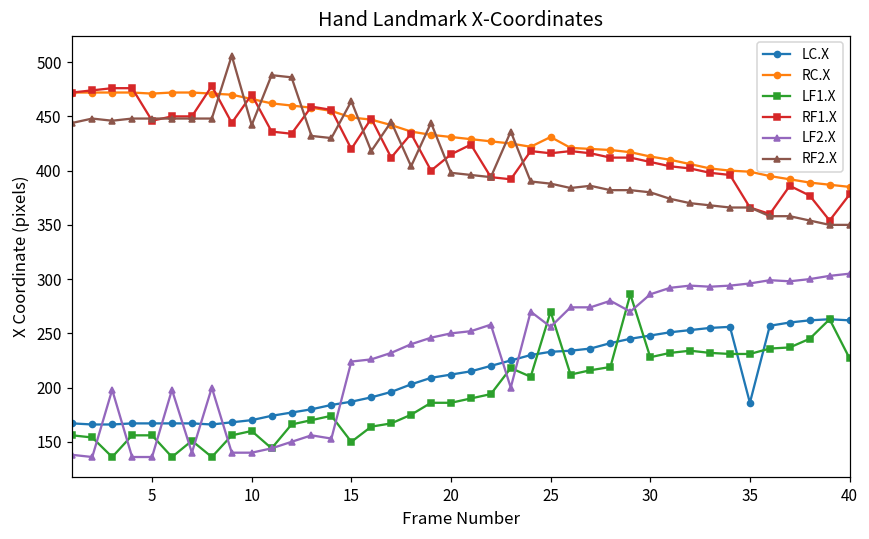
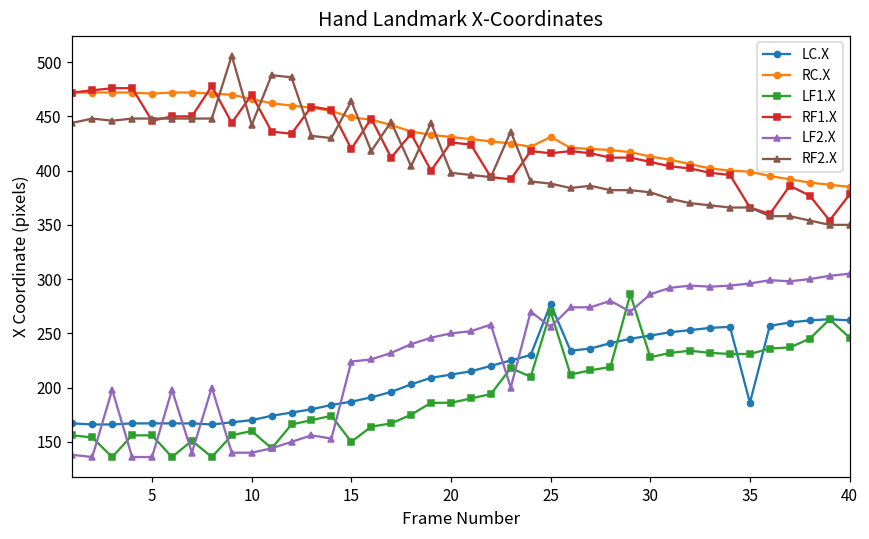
RF1.X, 20: 420 -> 430
LC.X, 25: 230 -> 280
LF1.X, 40: 230 -> 250
